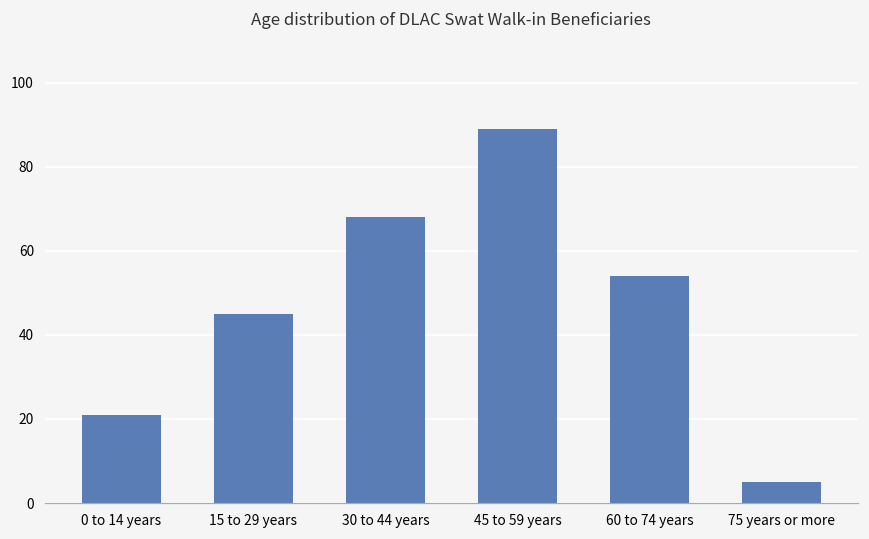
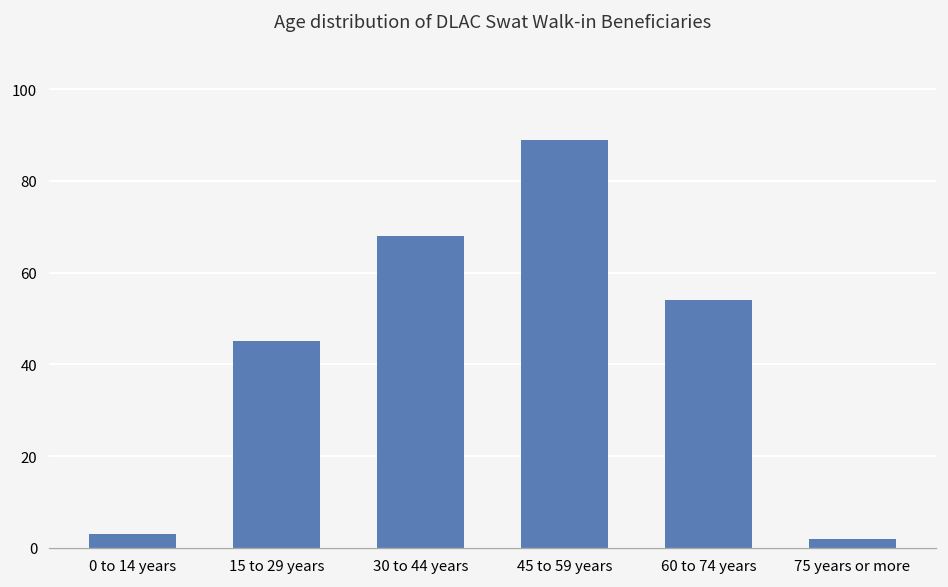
0 to 14 years: 21 -> 3
75 years or more: 5 -> 2
